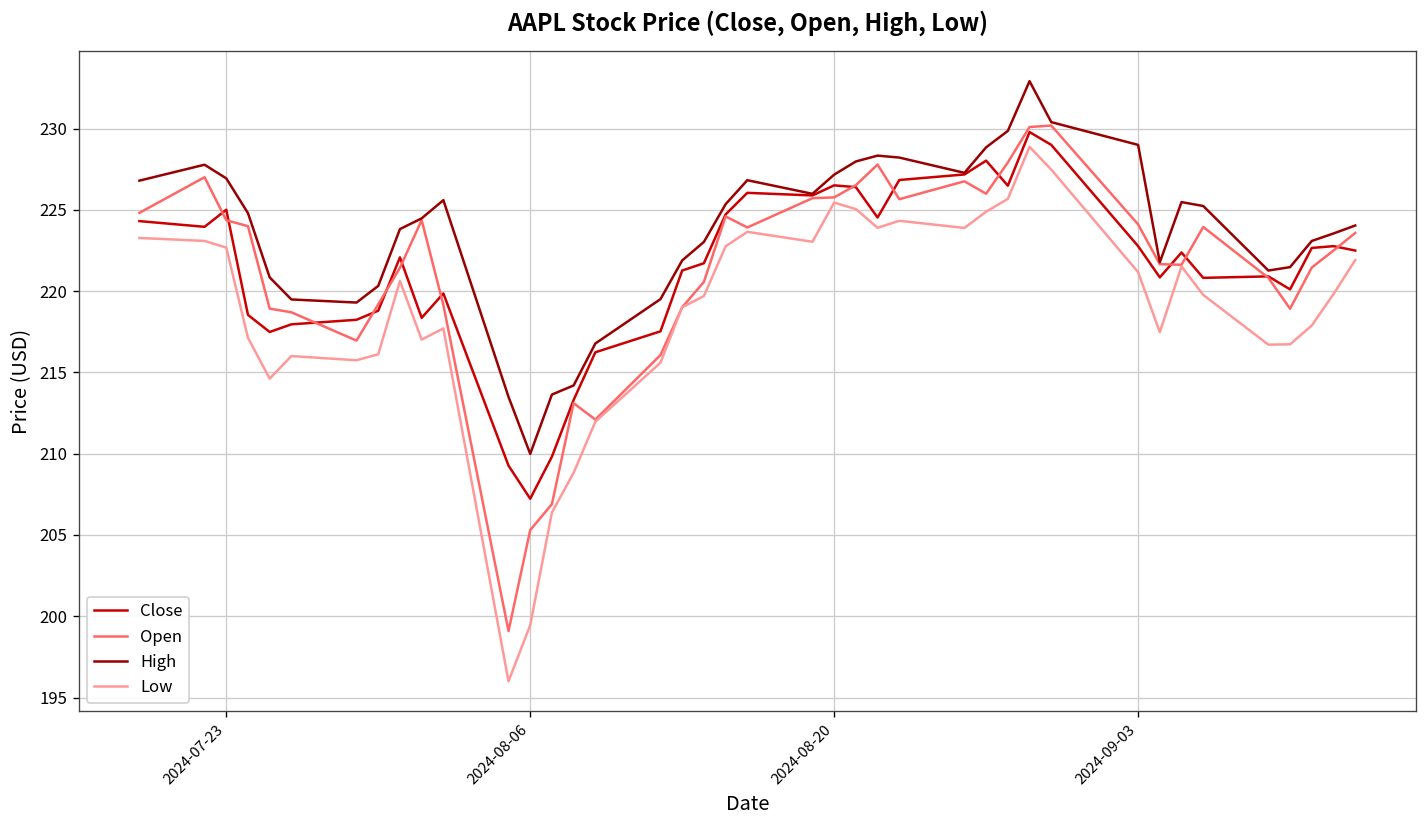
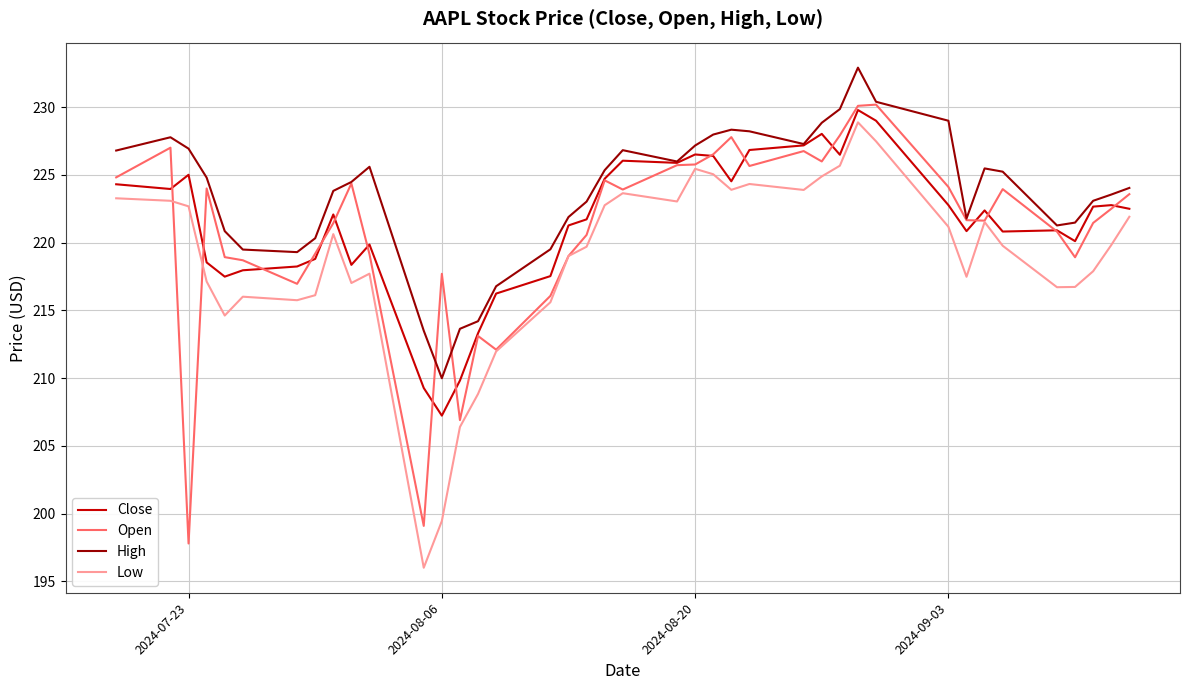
Open, 2024-07-23: 224.4 -> 197.8
Open, 2024-08-06: 205.3 -> 217.7
